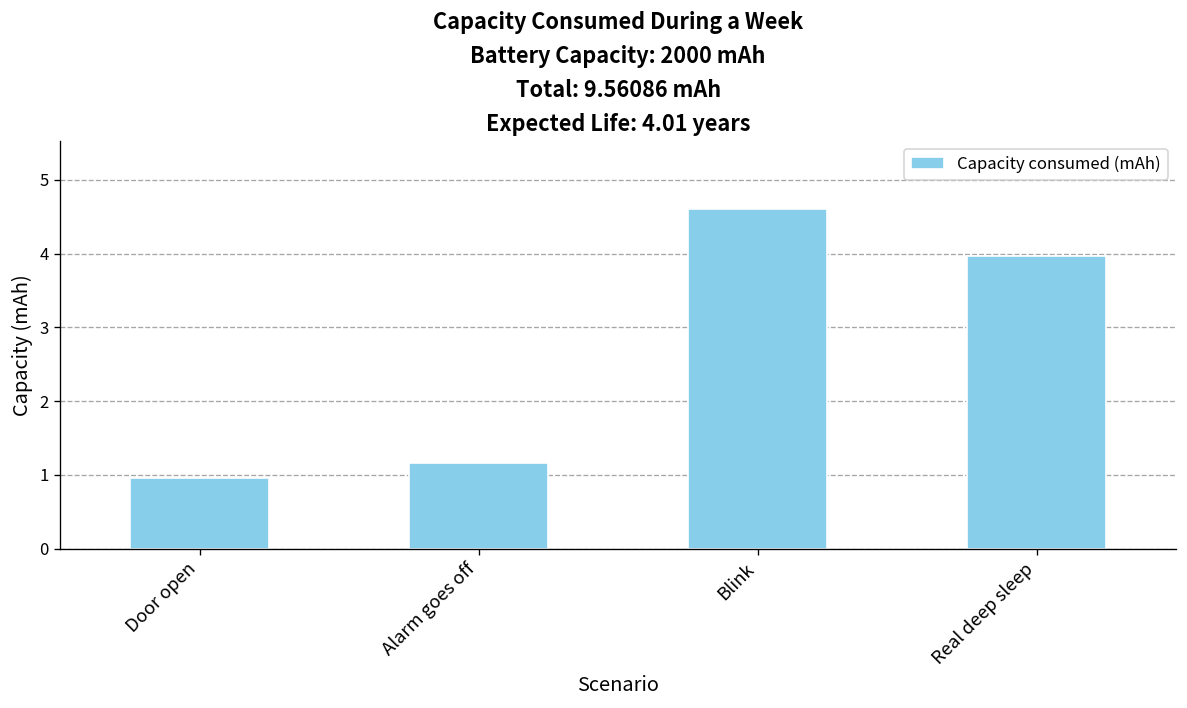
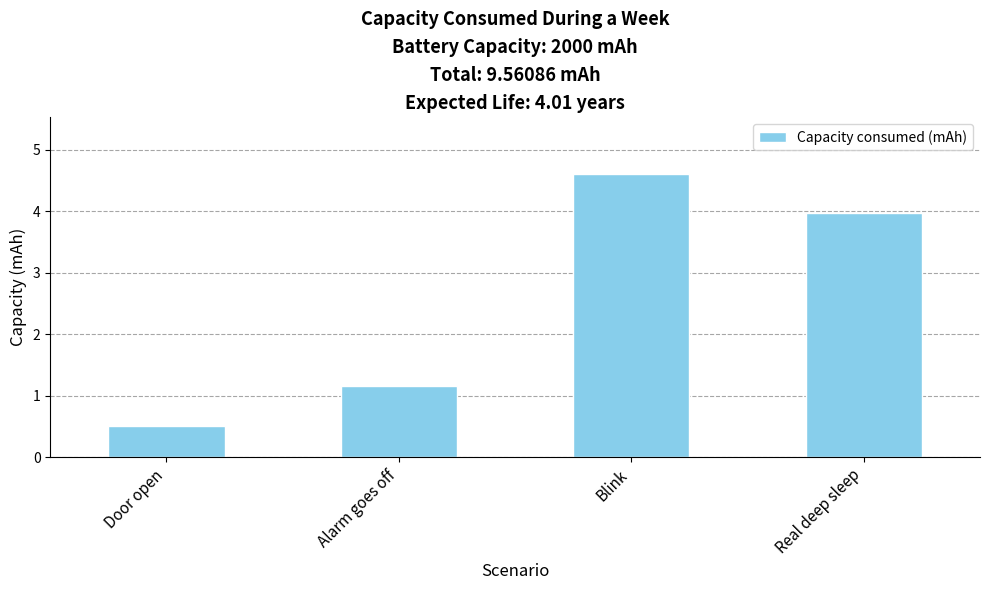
Door open: 1.0 -> 0.5
